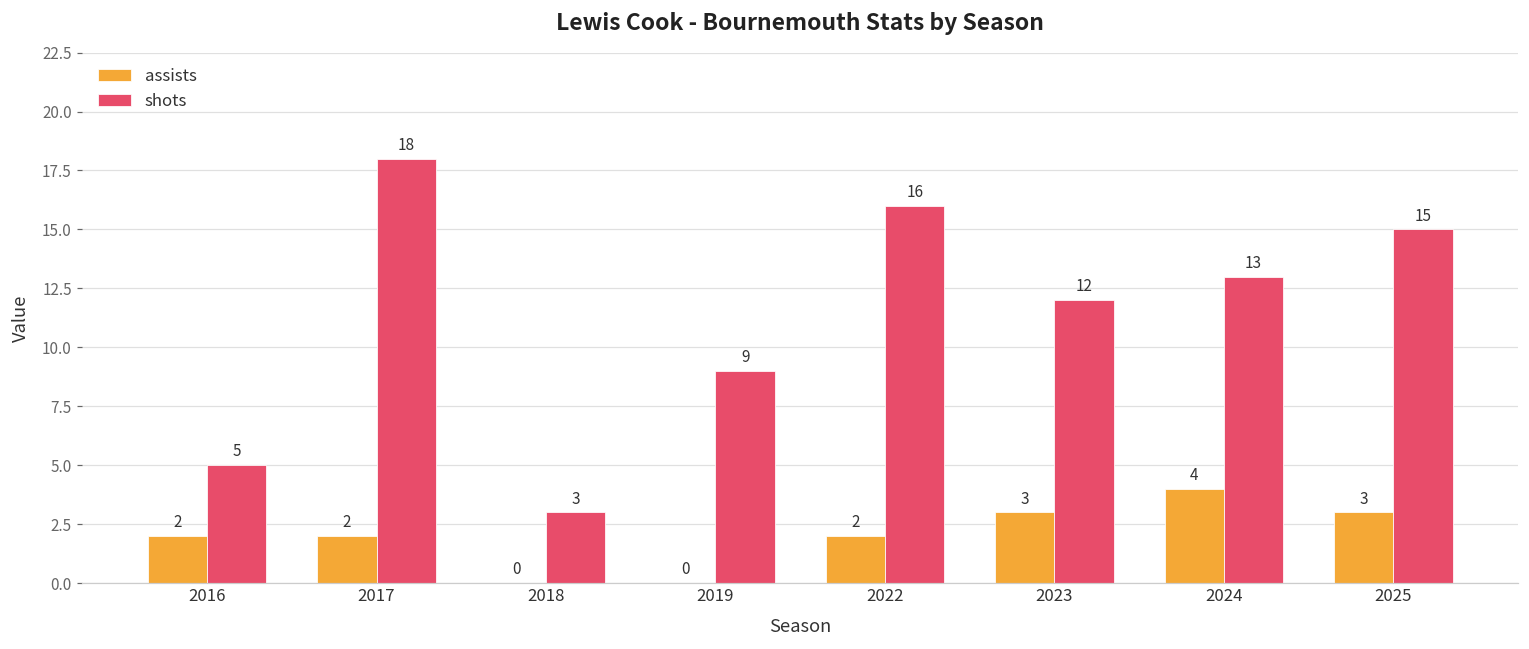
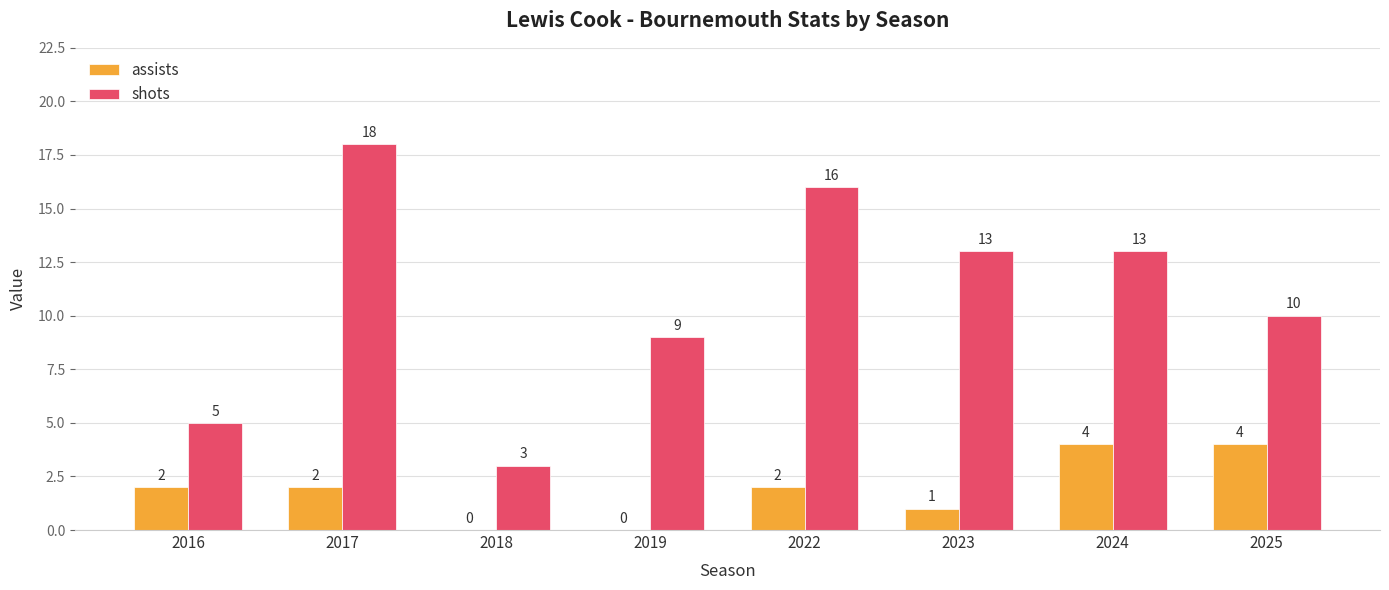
assists, 2023: 3 -> 1
shots, 2023: 12 -> 13
assists, 2025: 3 -> 4
shots, 2025: 15 -> 10
